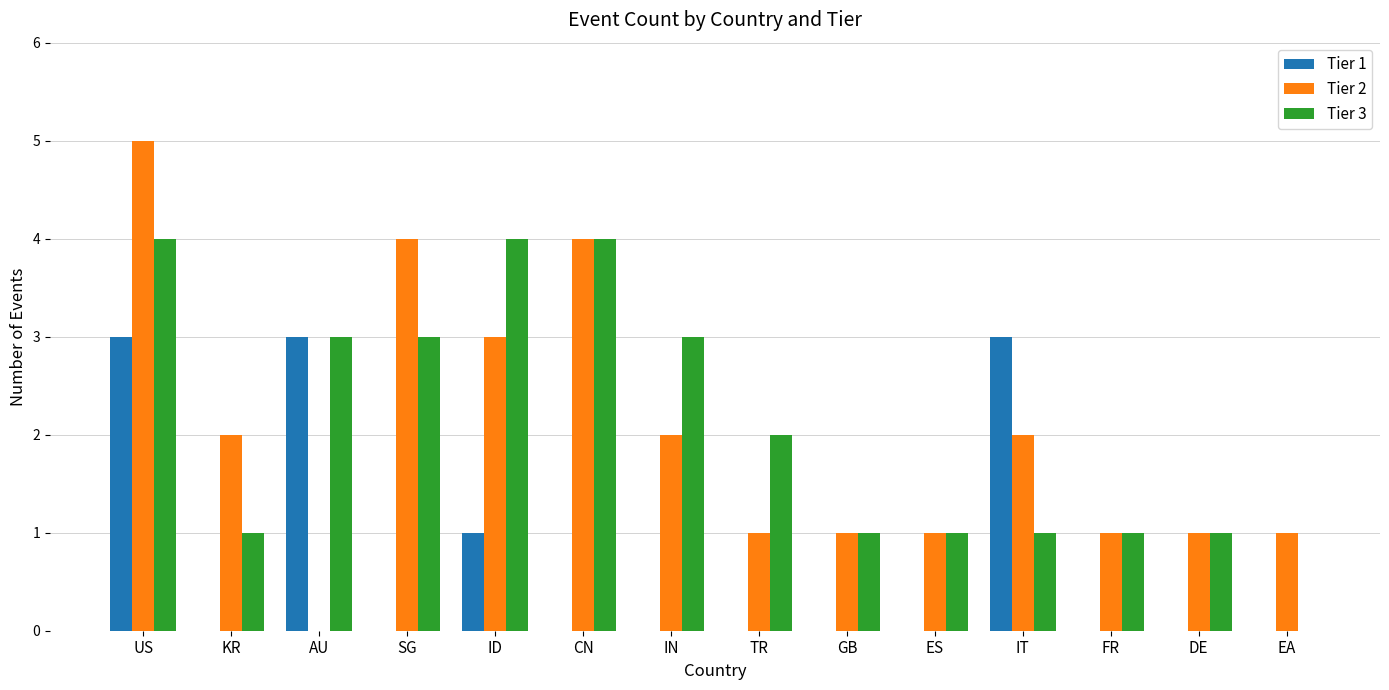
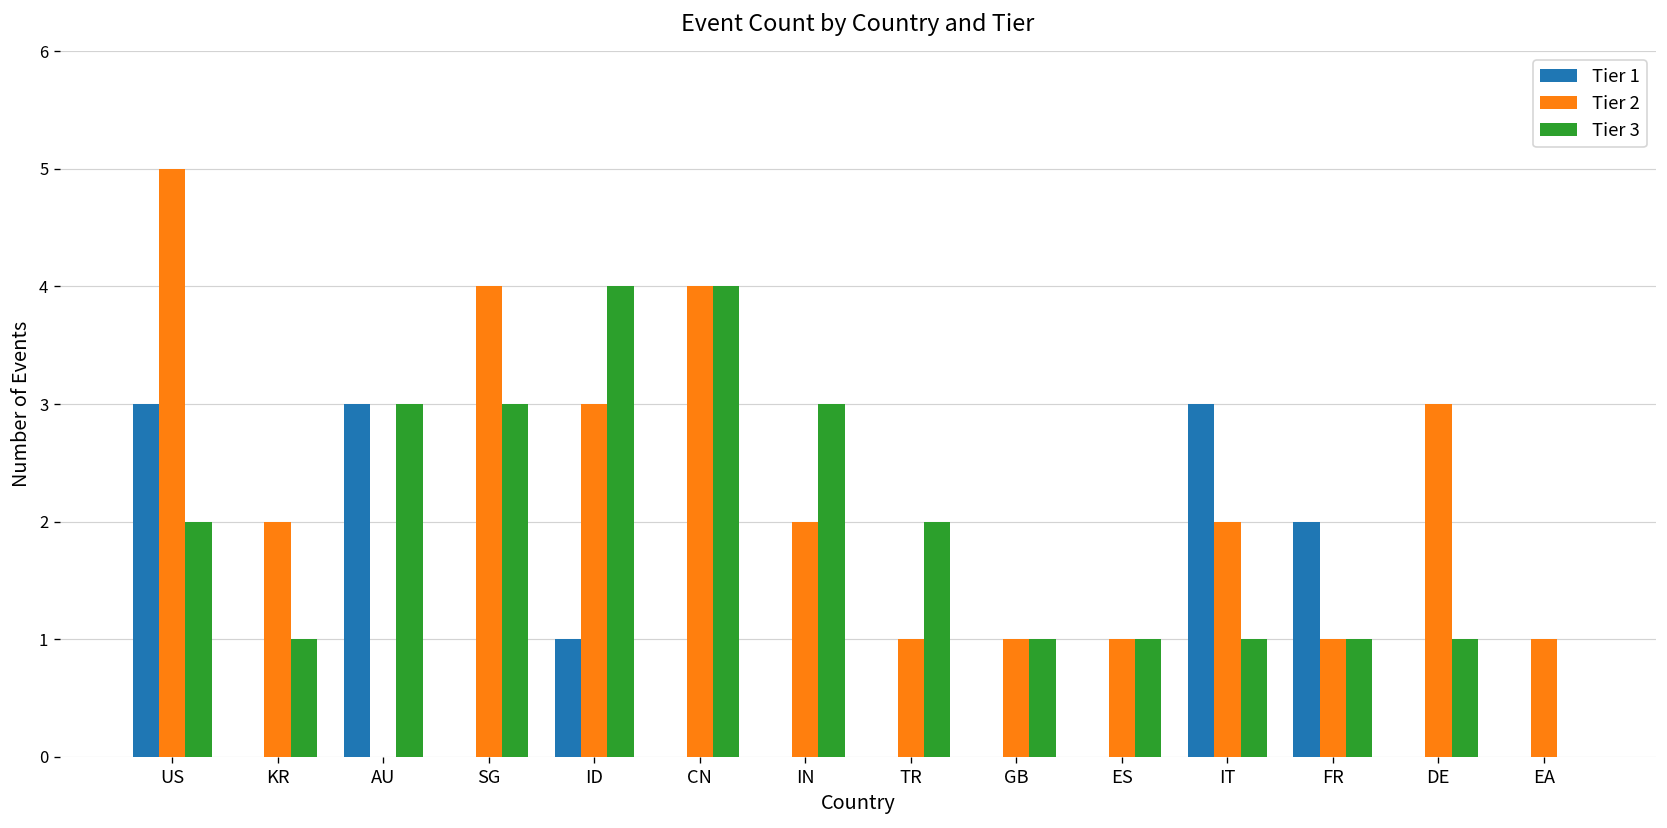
Tier 3, US: 4 -> 2
Tier 1, FR: 0 -> 2
Tier 2, DE: 1 -> 3
